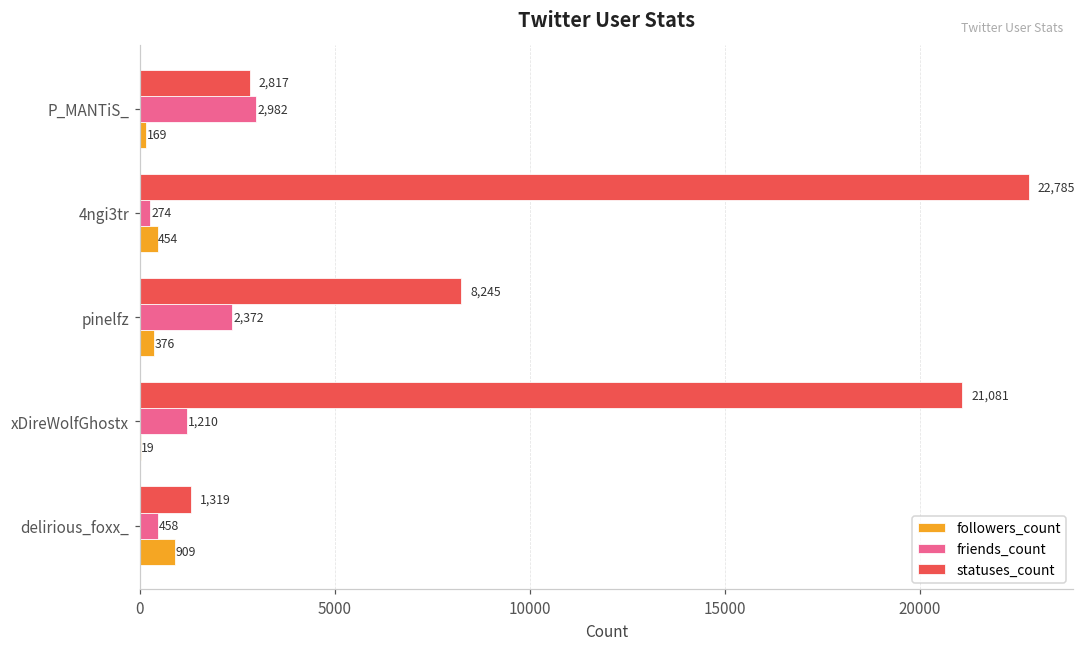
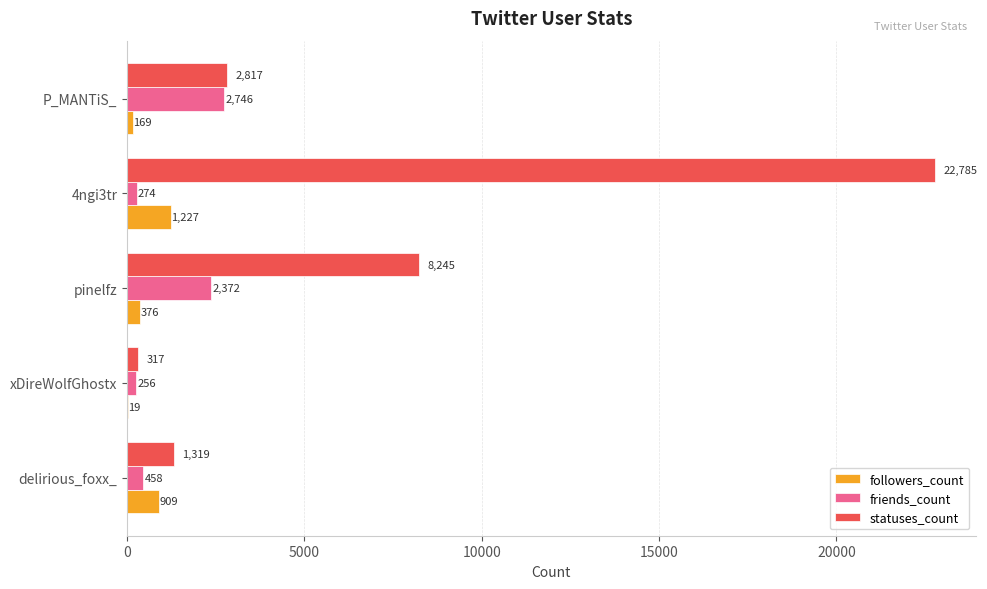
friends_count, P_MANTiS_: 2,982 -> 2,746
followers_count, 4ngi3tr: 454 -> 1,227
statuses_count, xDireWolfGhostx: 21,081 -> 317
friends_count, xDireWolfGhostx: 1,210 -> 256
